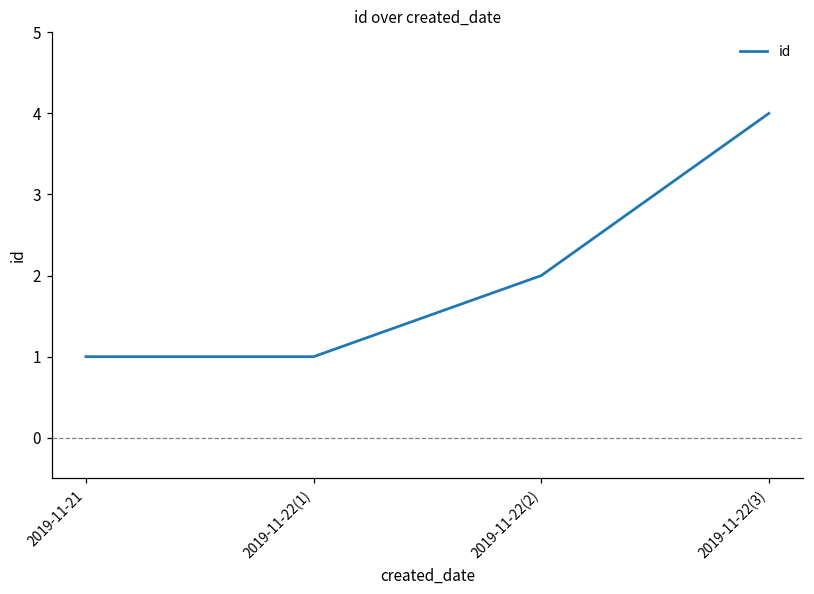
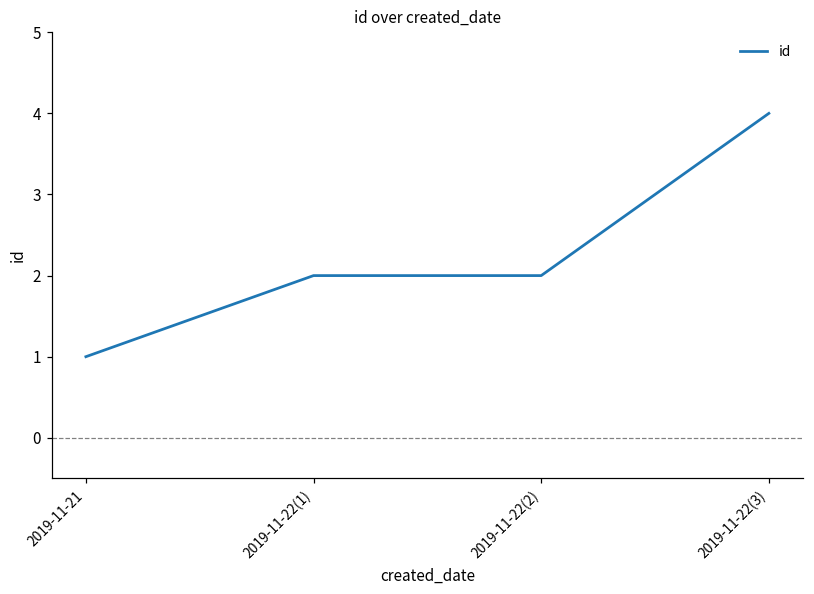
2019-11-22(1): 1 -> 2
